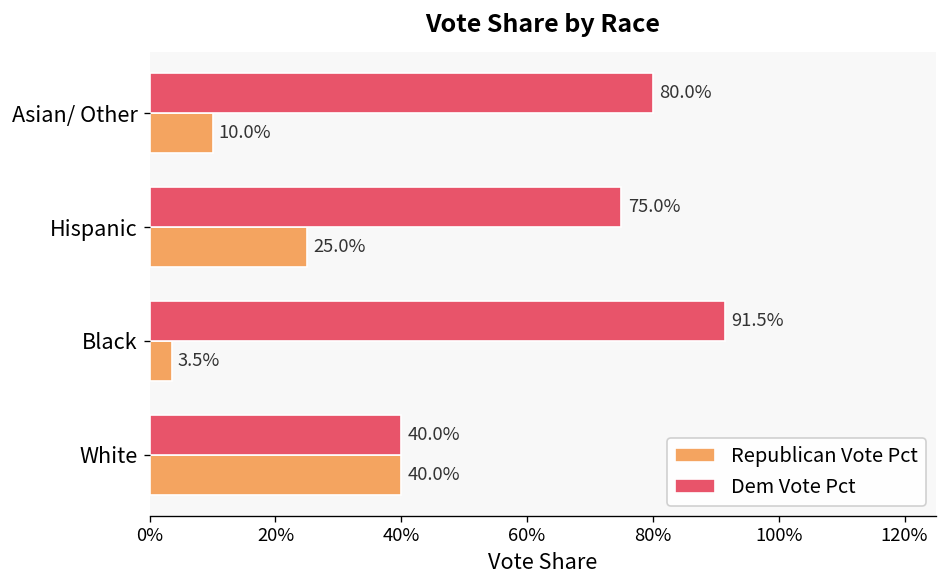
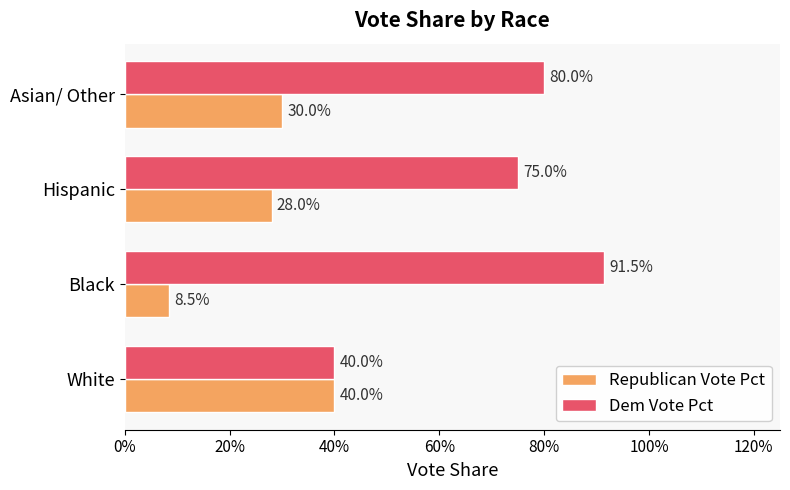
Republican Vote Pct, Asian/ Other: 10.0% -> 30.0%
Republican Vote Pct, Hispanic: 25.0% -> 28.0%
Republican Vote Pct, Black: 3.5% -> 8.5%
